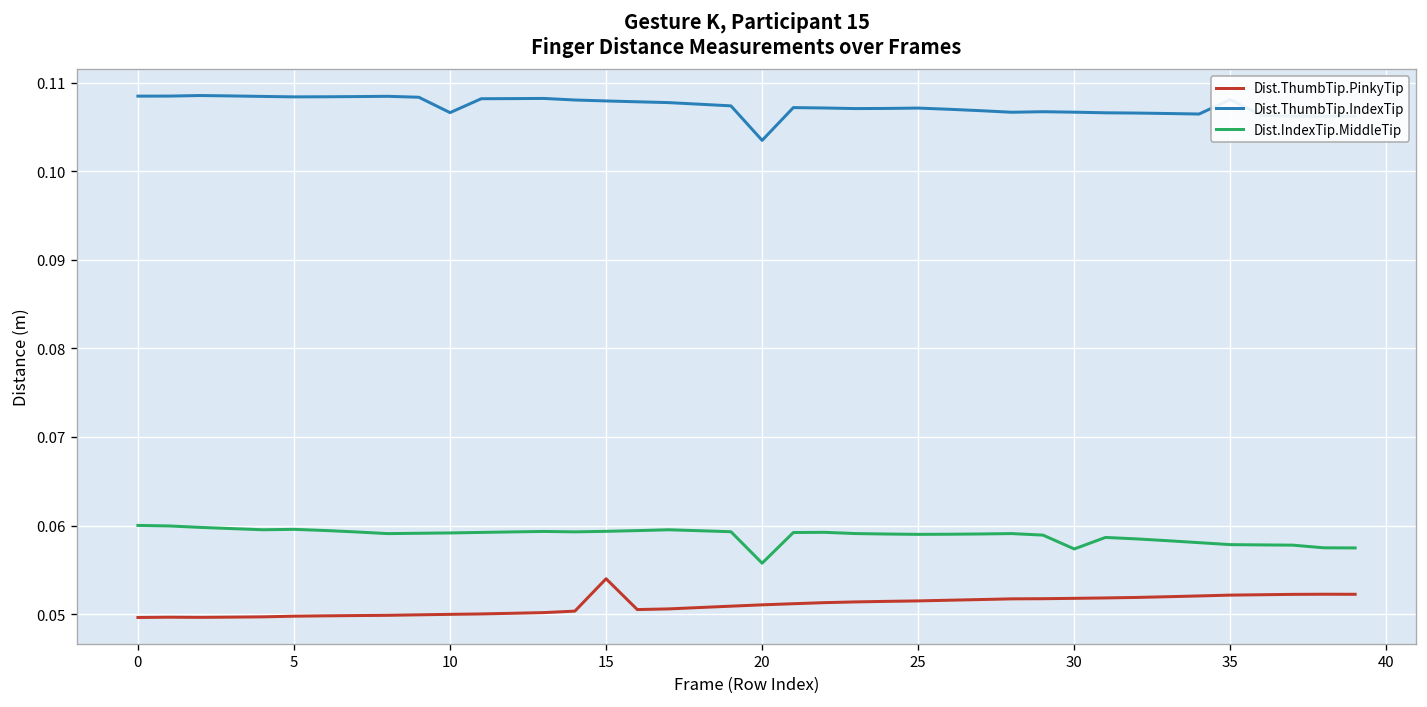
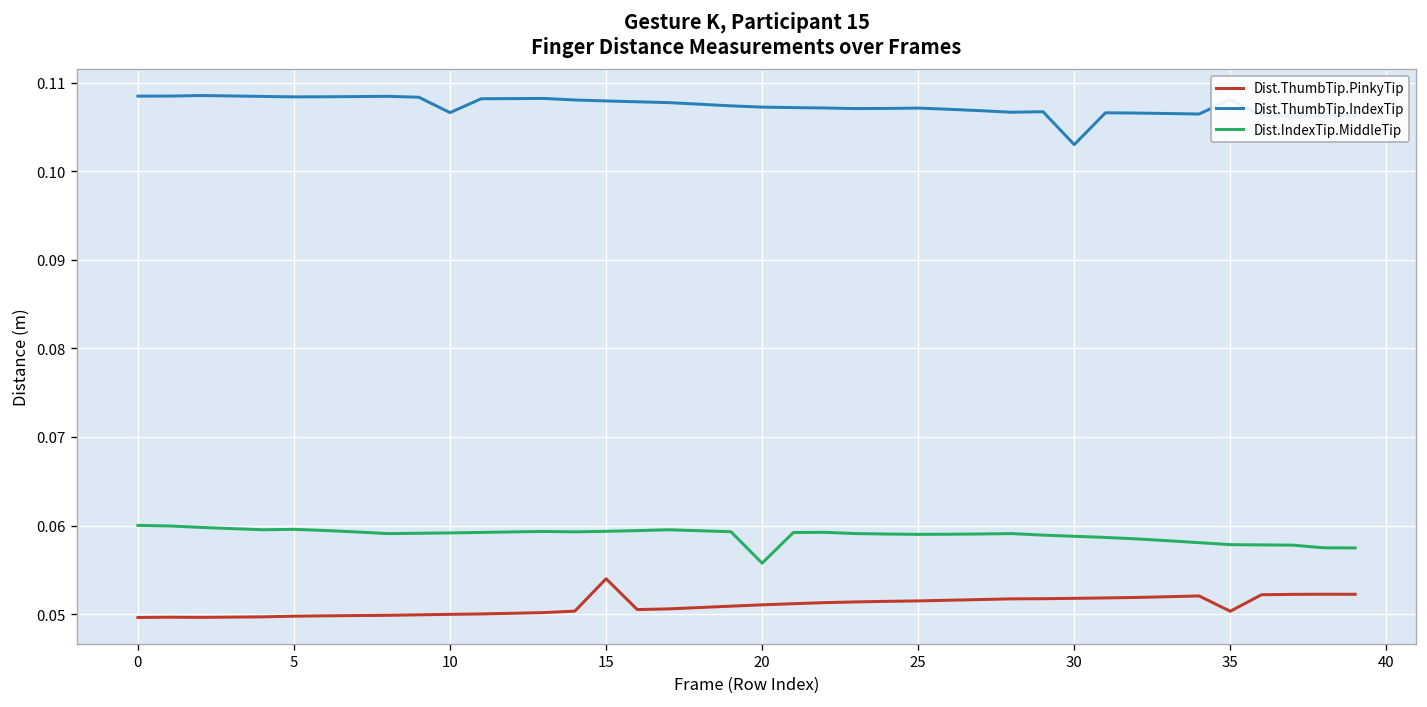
Dist.ThumbTip.IndexTip, 20: 0.103 -> 0.107
Dist.ThumbTip.IndexTip, 30: 0.107 -> 0.103
Dist.IndexTip.MiddleTip, 30: 0.057 -> 0.059
Dist.ThumbTip.PinkyTip, 35: 0.052 -> 0.050
